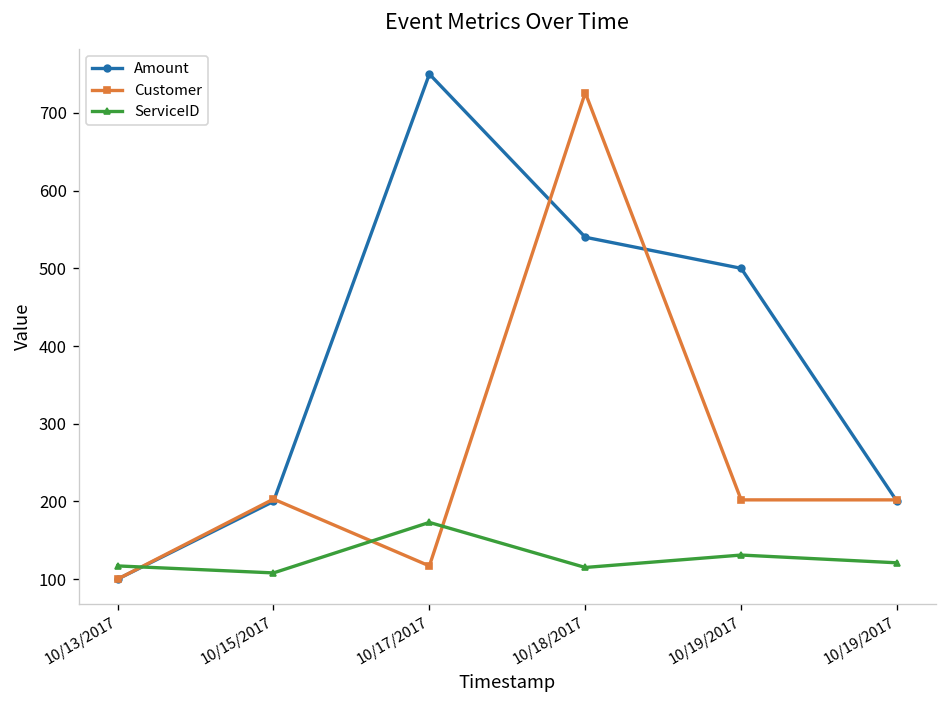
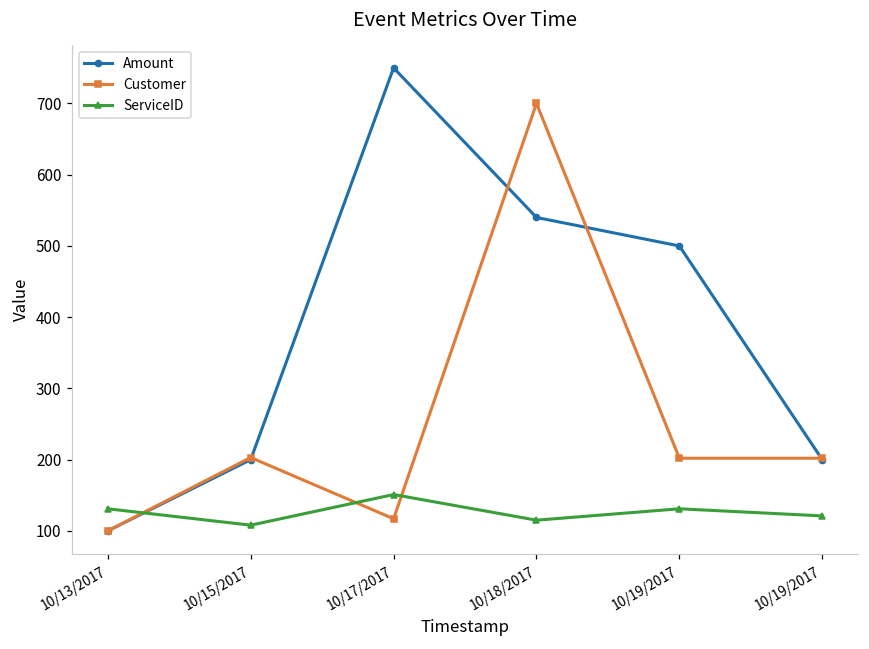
ServiceID, 10/13/2017: 120 -> 130
ServiceID, 10/17/2017: 170 -> 150
Customer, 10/18/2017: 730 -> 700
